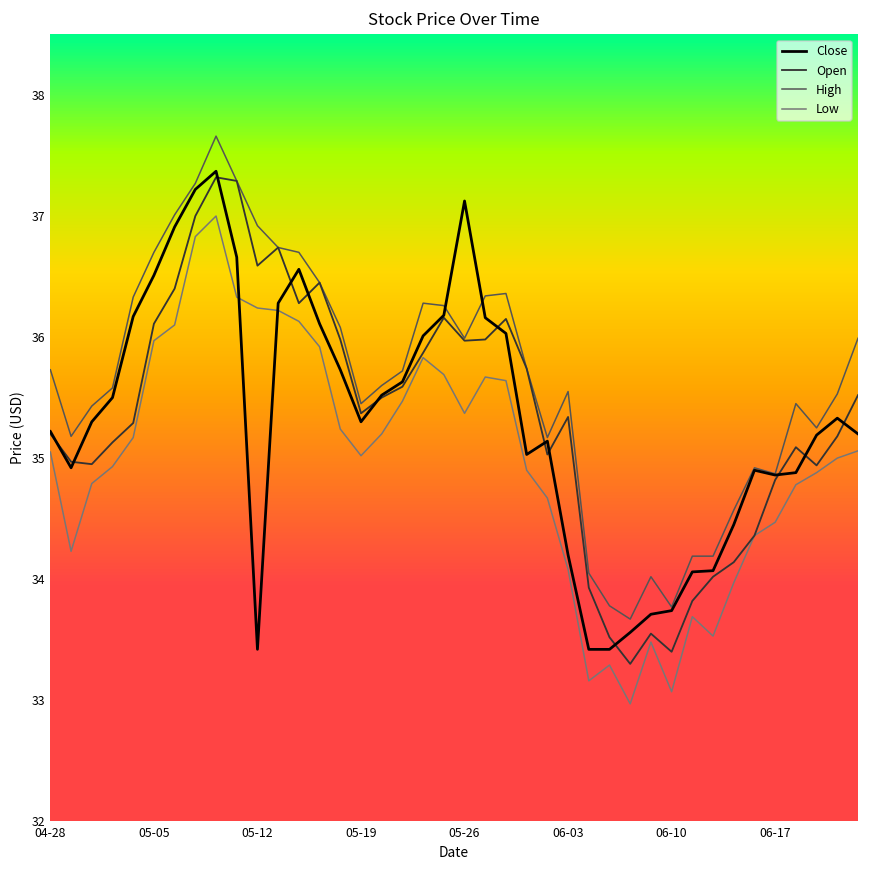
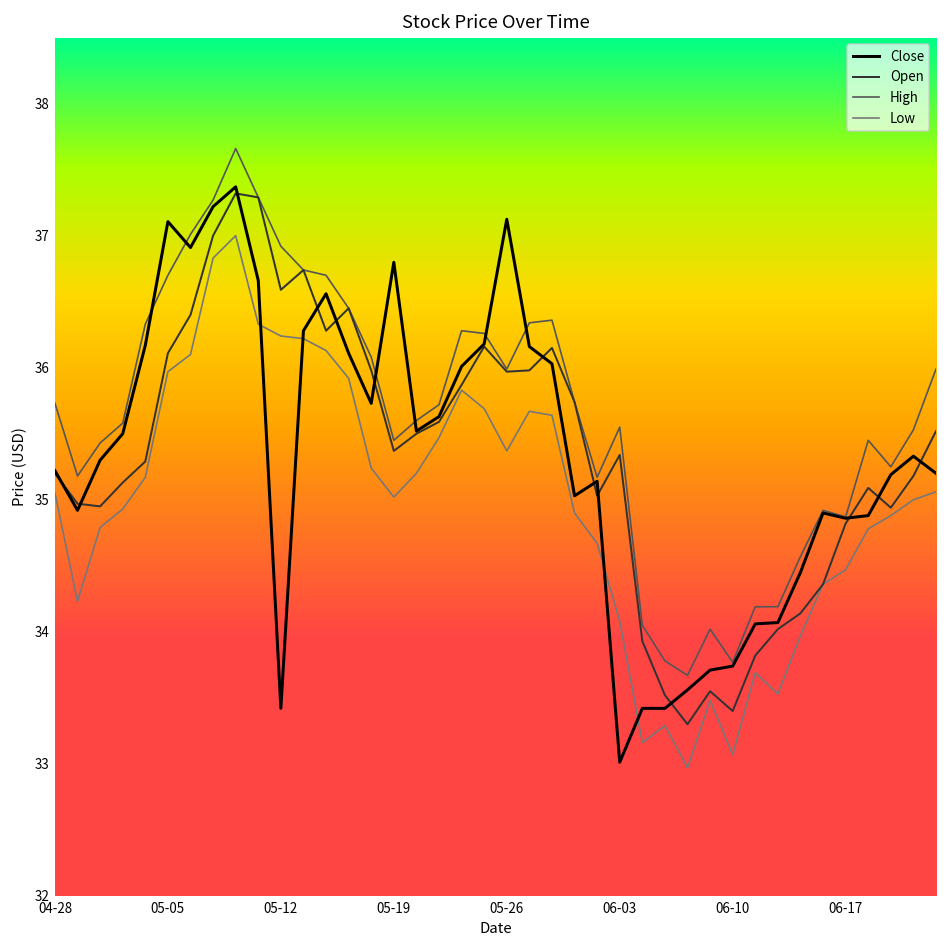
Close, 05-05: 36.51 -> 37.11
Close, 05-19: 35.30 -> 36.80
Close, 06-03: 34.20 -> 33.01
